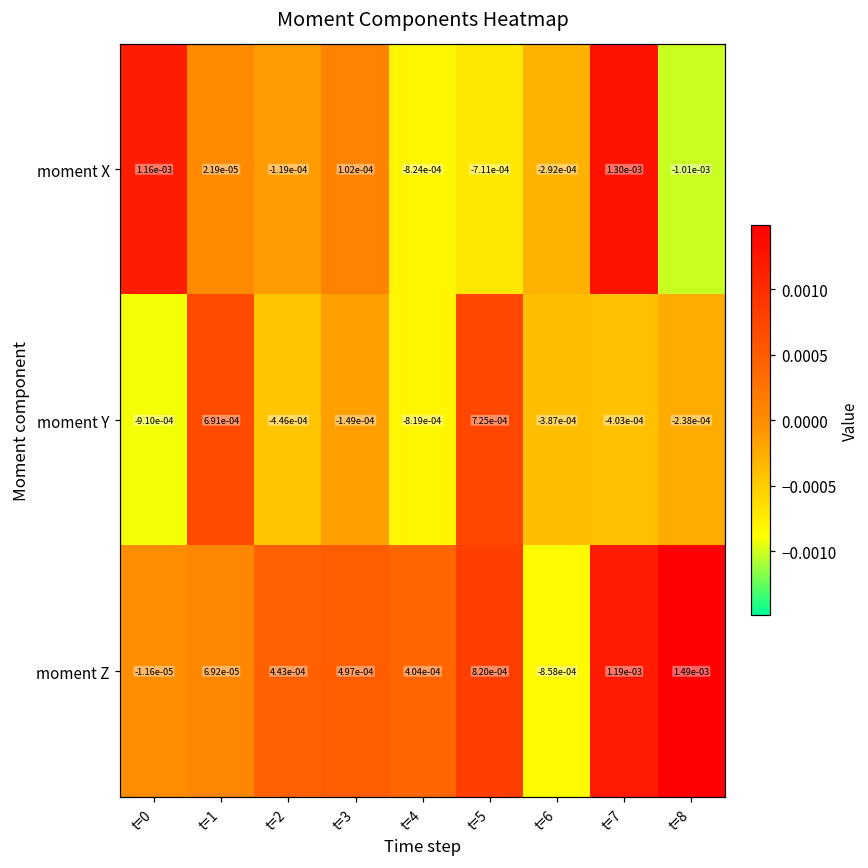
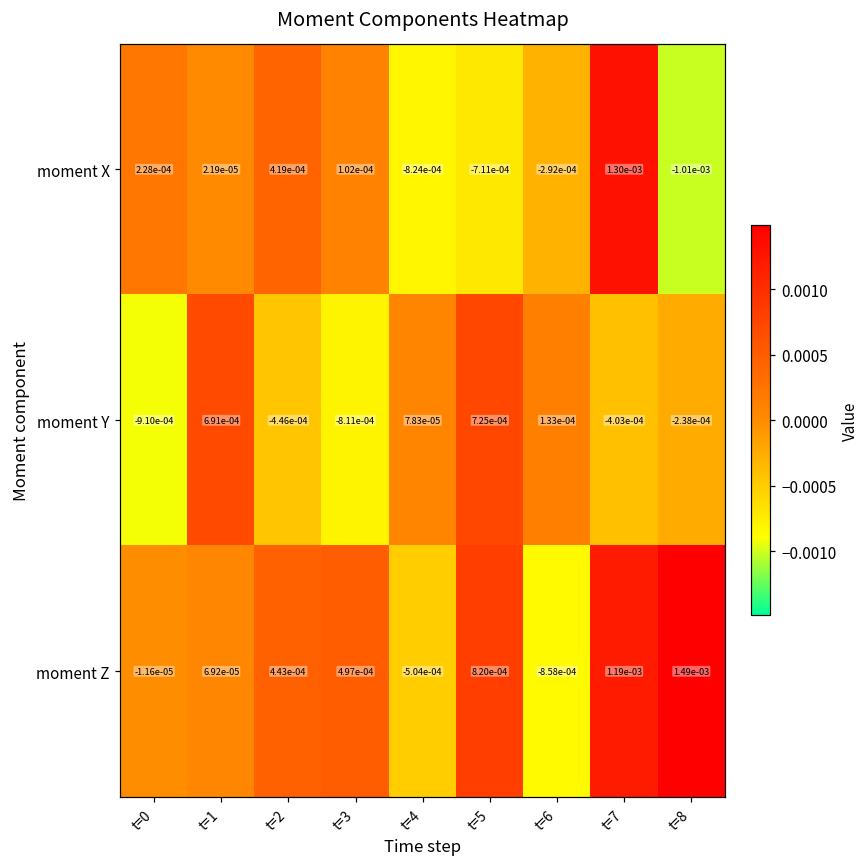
moment X, t=0: 1.16e-03 -> 2.28e-04
moment X, t=2: -1.19e-04 -> 4.19e-04
moment Y, t=3: -1.49e-04 -> -8.11e-04
moment Y, t=4: -8.19e-04 -> 7.83e-05
moment Y, t=6: -3.87e-04 -> 1.33e-04
moment Z, t=4: 4.04e-04 -> -5.04e-04
